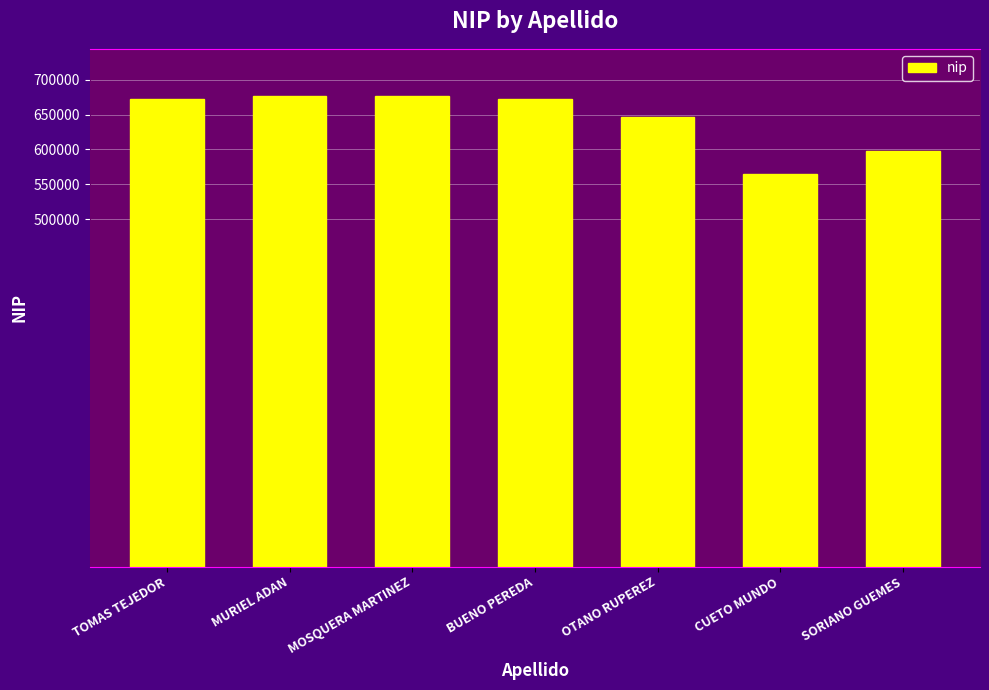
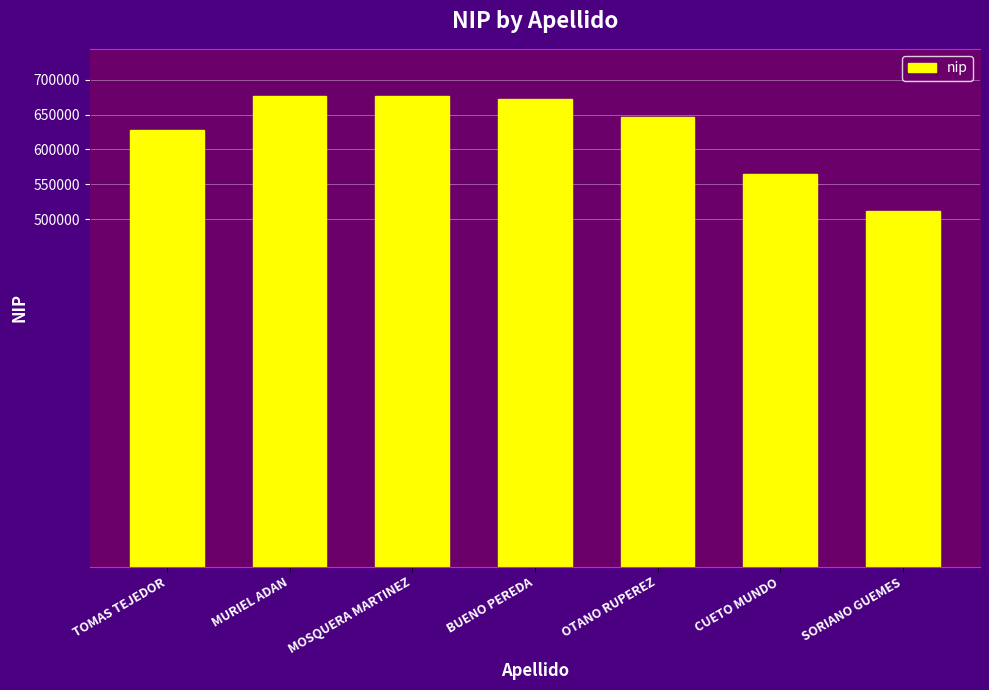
TOMAS TEJEDOR: 670000 -> 630000
SORIANO GUEMES: 600000 -> 510000
